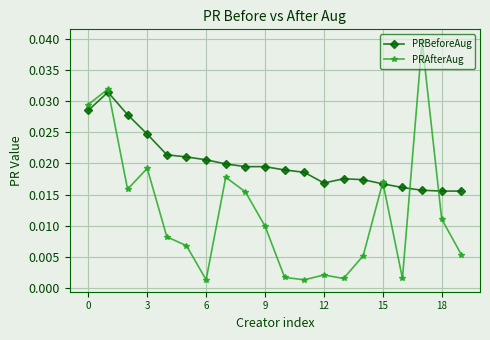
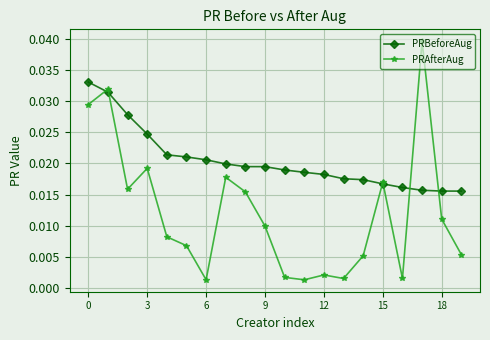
PRBeforeAug, 0: 0.029 -> 0.033
PRBeforeAug, 12: 0.017 -> 0.018
